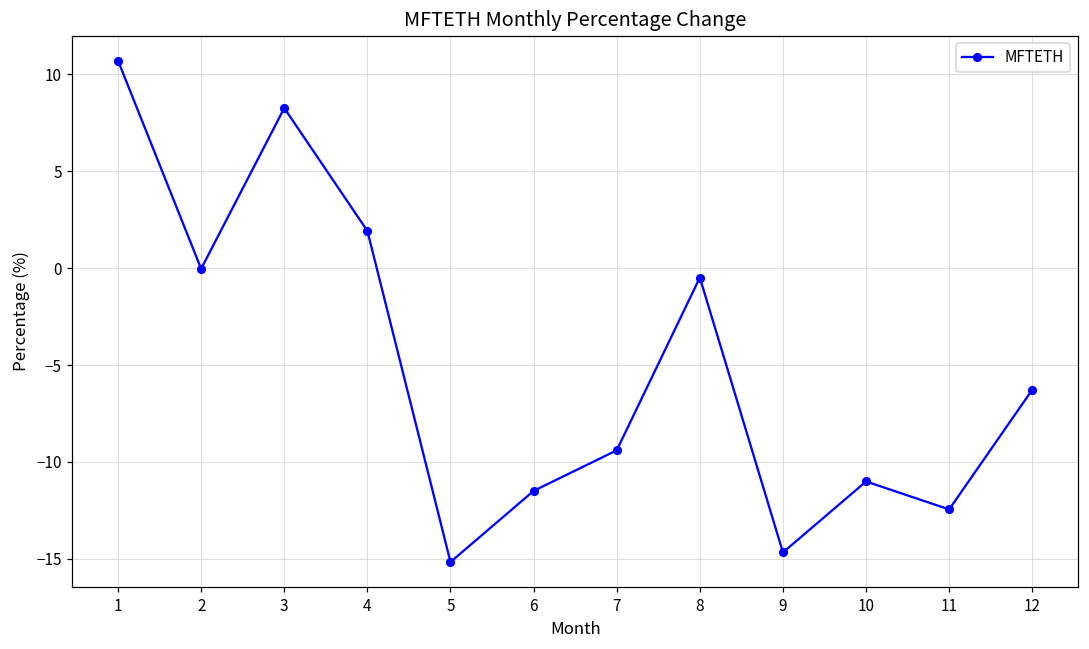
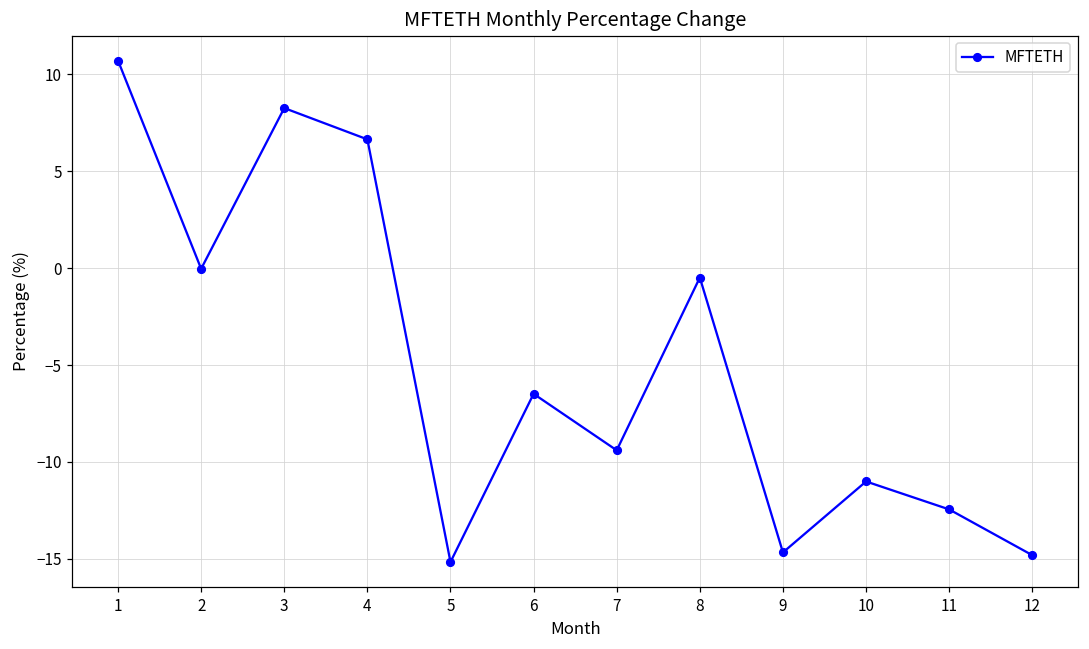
4: 1.9 -> 6.6
6: -11.5 -> -6.5
12: -6.3 -> -14.8
